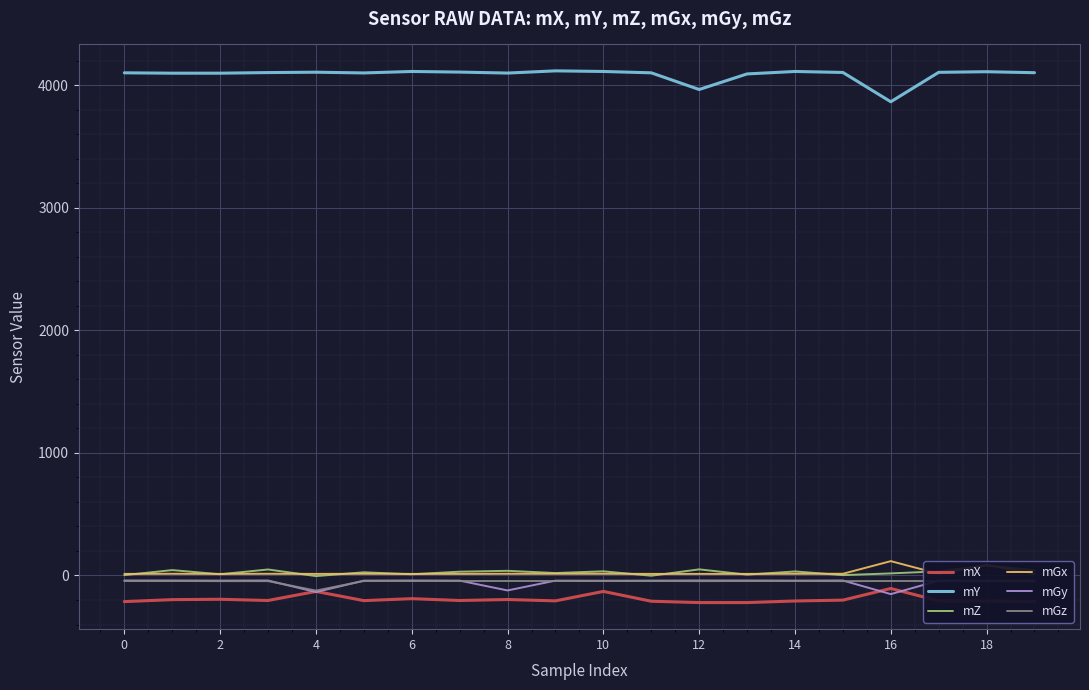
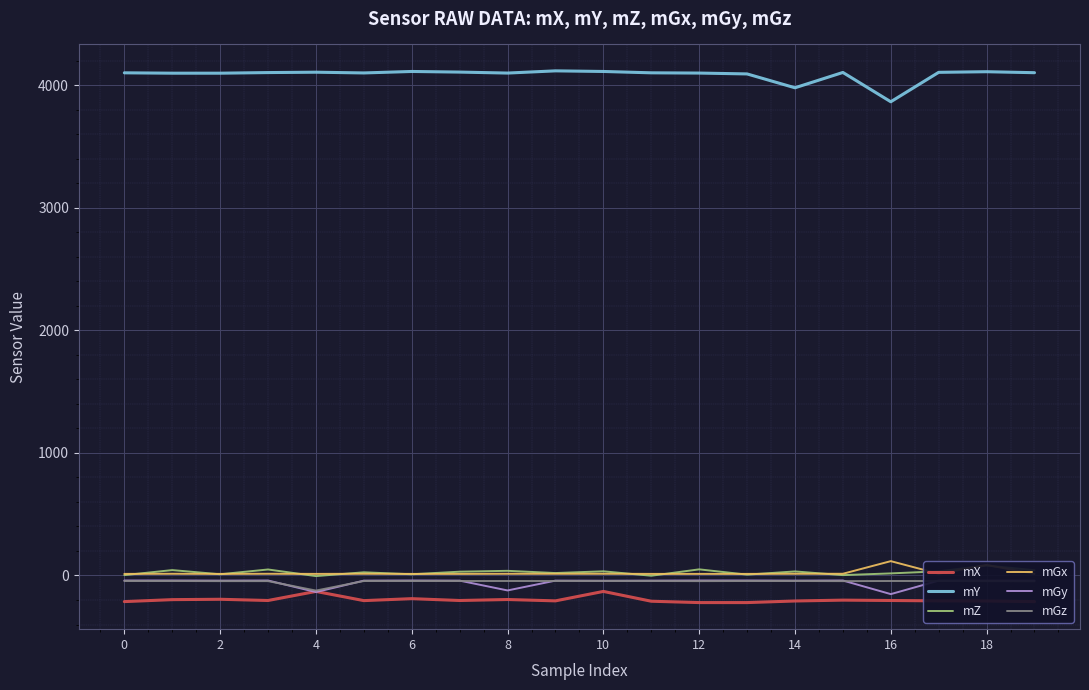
mY, 12: 3960 -> 4100
mY, 14: 4110 -> 3980
mX, 16: -110 -> -200
